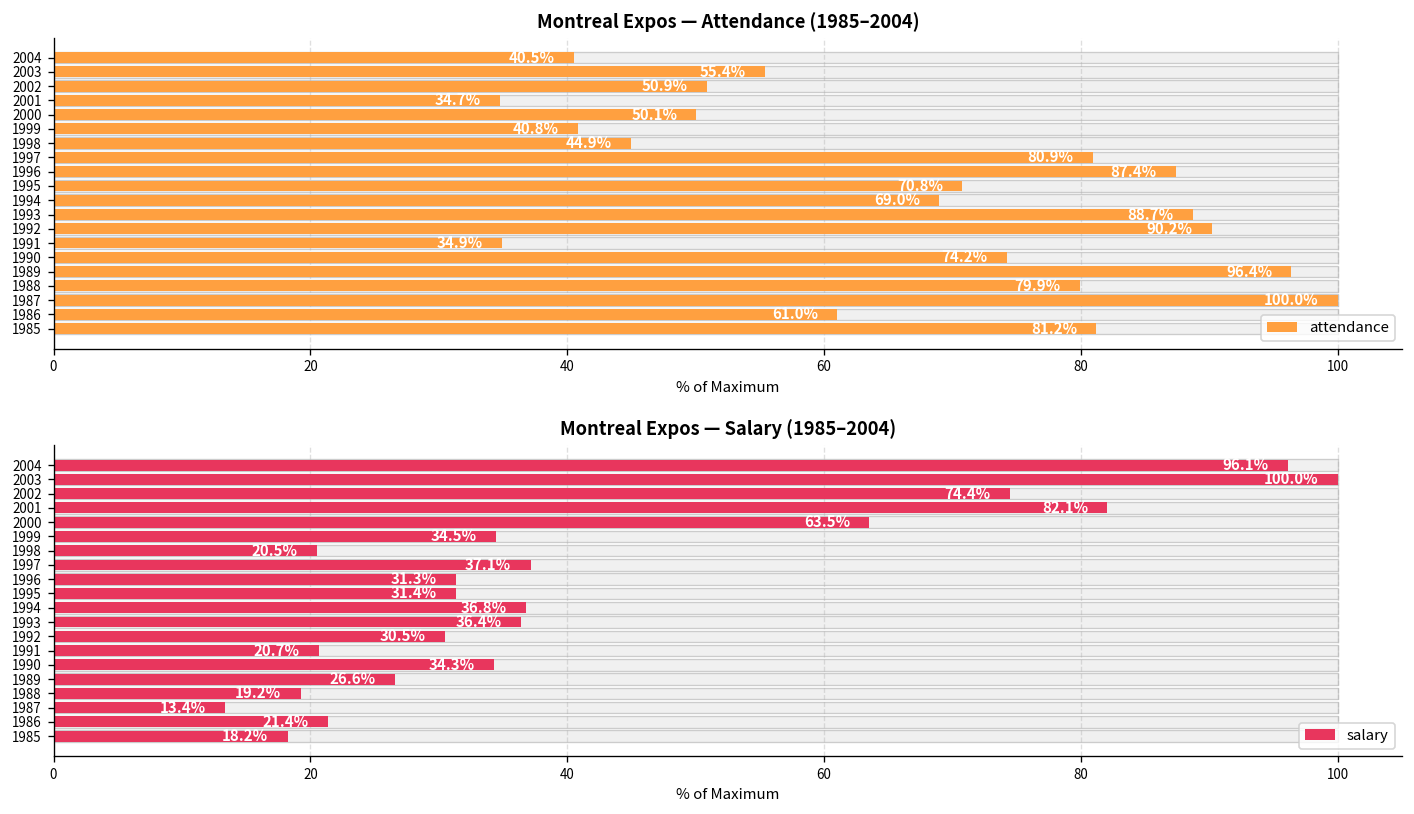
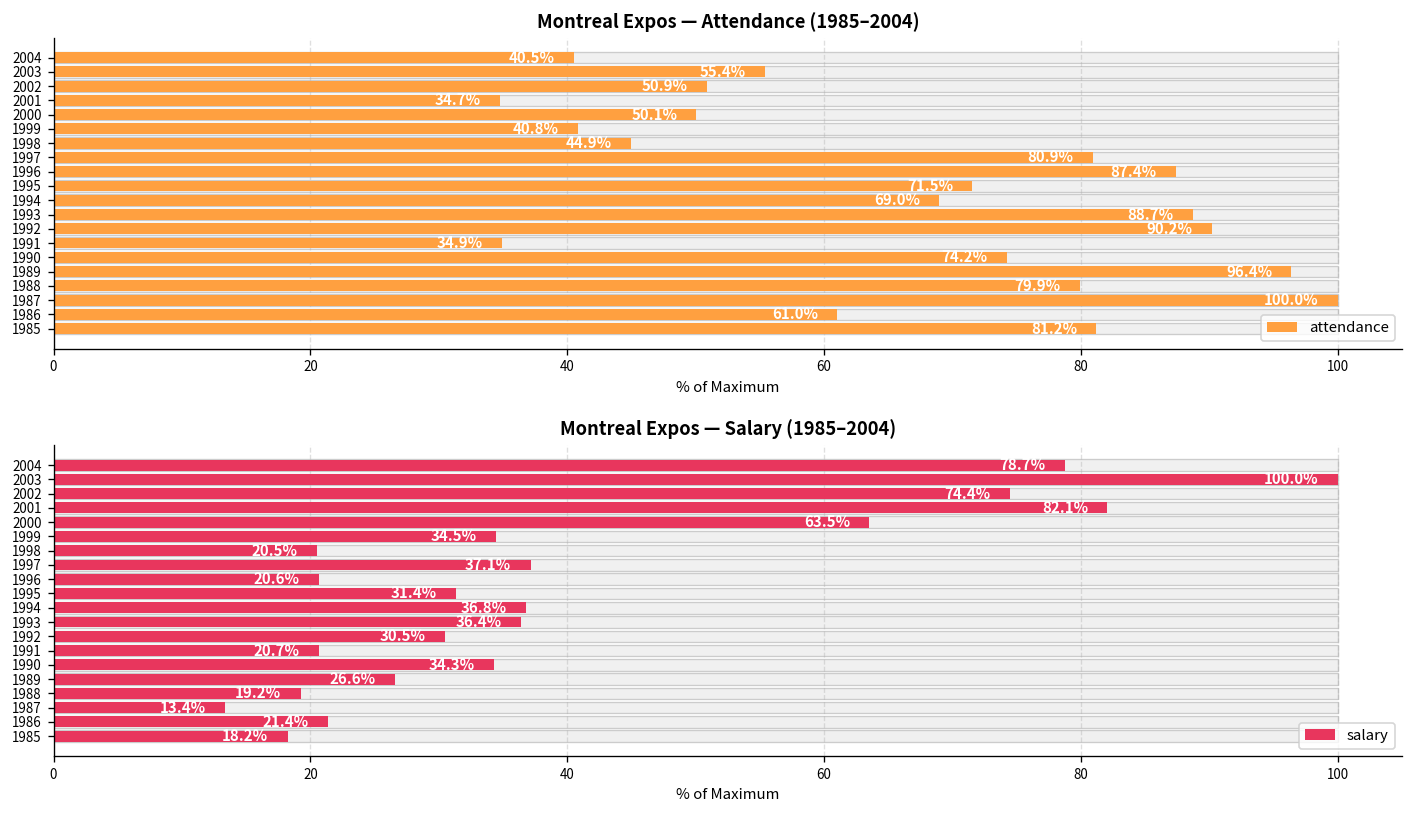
Montreal Expos — Attendance (1985–2004), attendance, 1995: 70.8% -> 71.5%
Montreal Expos — Salary (1985–2004), salary, 2004: 96.1% -> 78.7%
Montreal Expos — Salary (1985–2004), salary, 1996: 31.3% -> 20.6%
